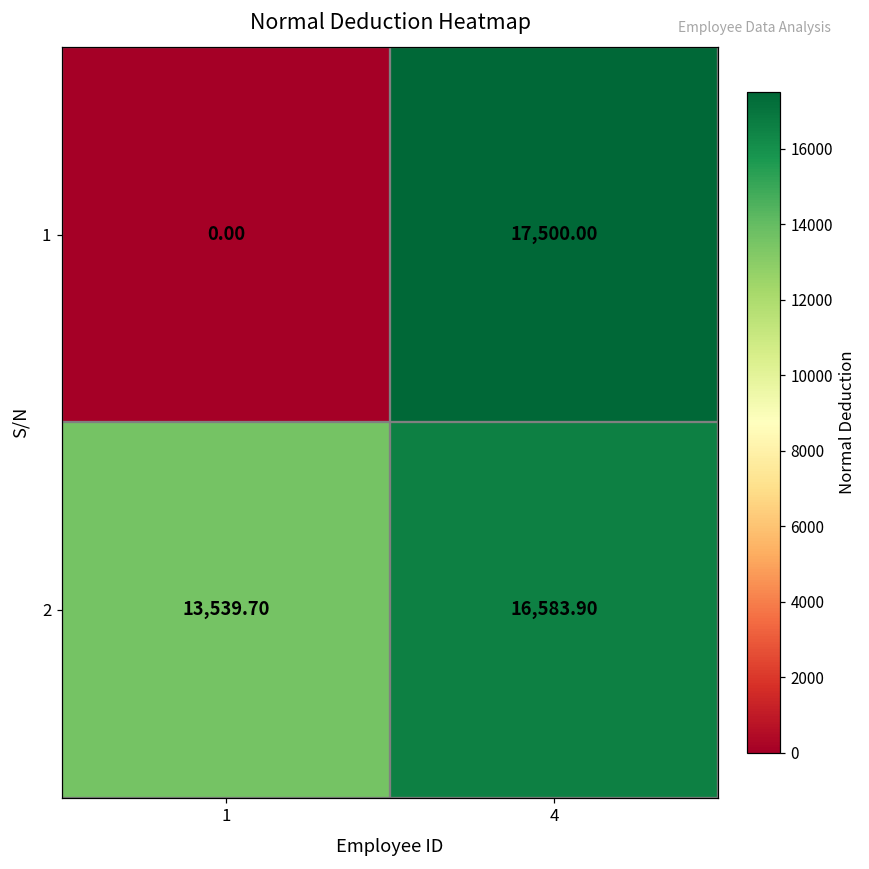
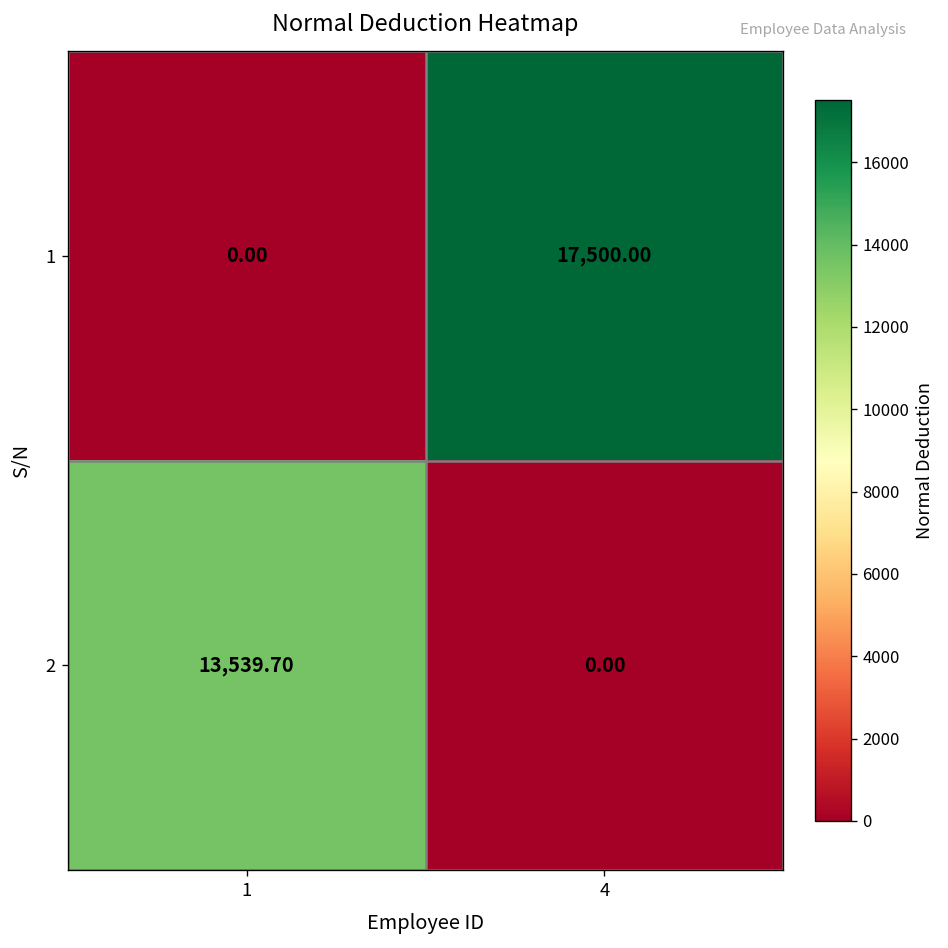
2, 4: 16,583.90 -> 0.00
